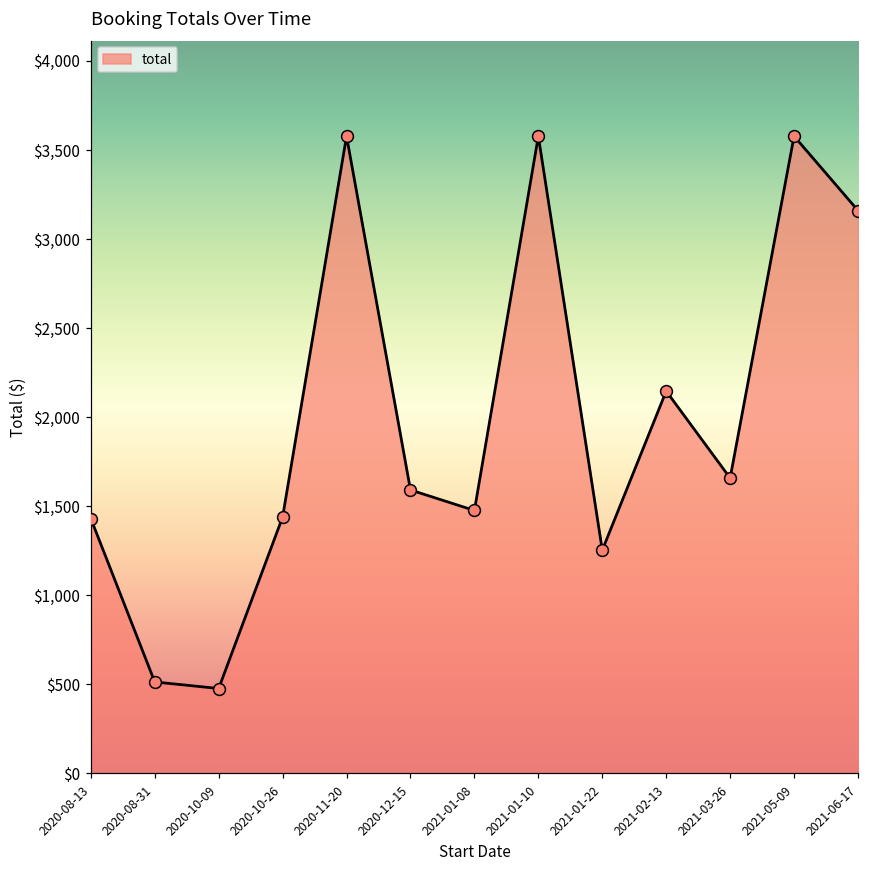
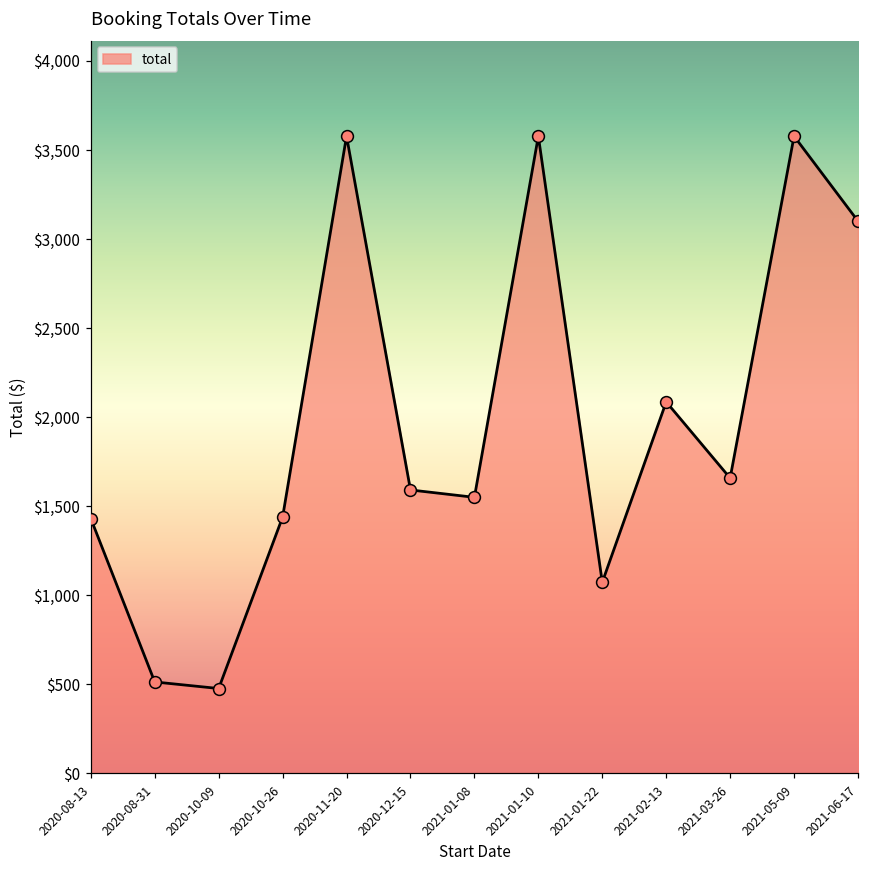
2021-01-08: $1,480 -> $1,550
2021-01-22: $1,250 -> $1,070
2021-02-13: $2,150 -> $2,090
2021-06-17: $3,160 -> $3,100
